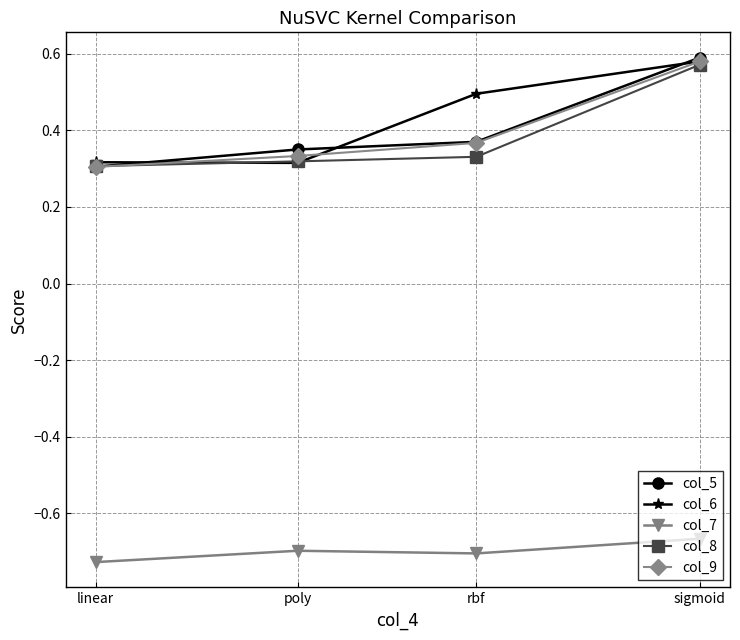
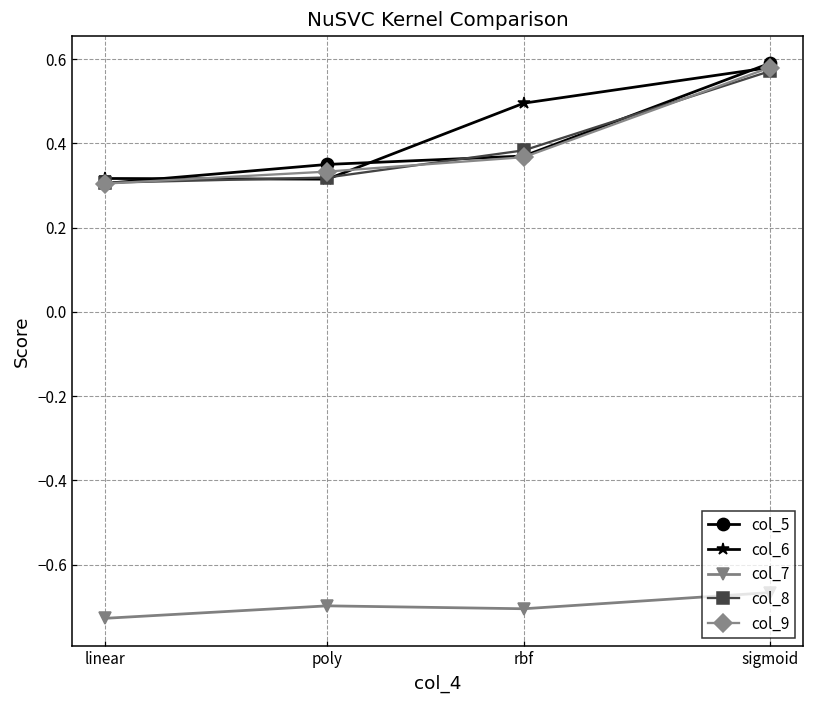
col_8, rbf: 0.33 -> 0.38
